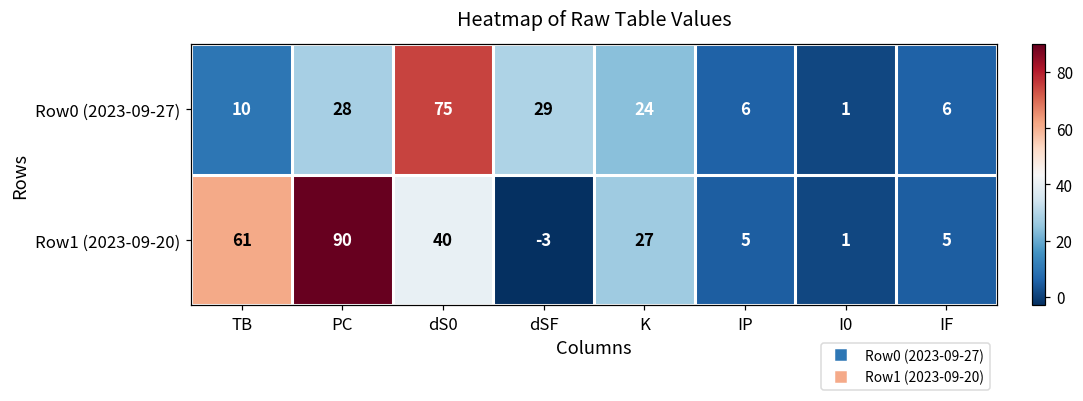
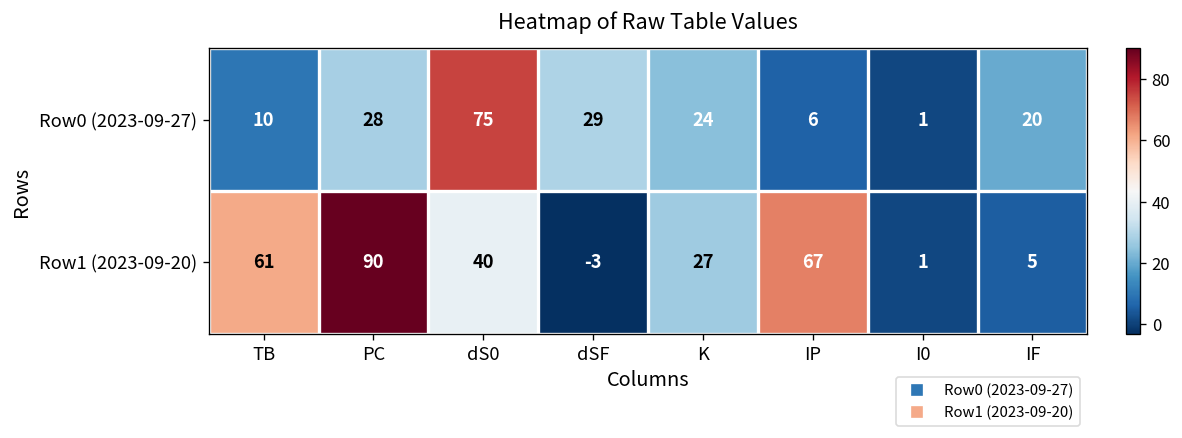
Row0 (2023-09-27), IF: 6 -> 20
Row1 (2023-09-20), IP: 5 -> 67
